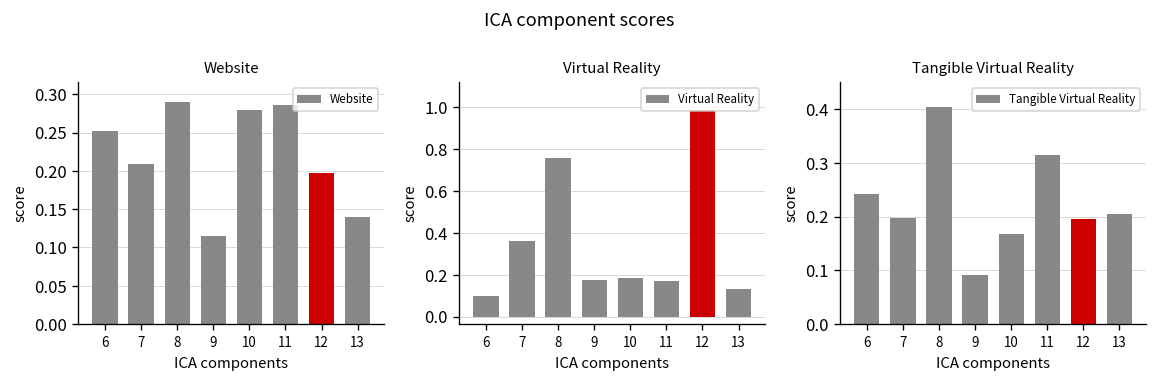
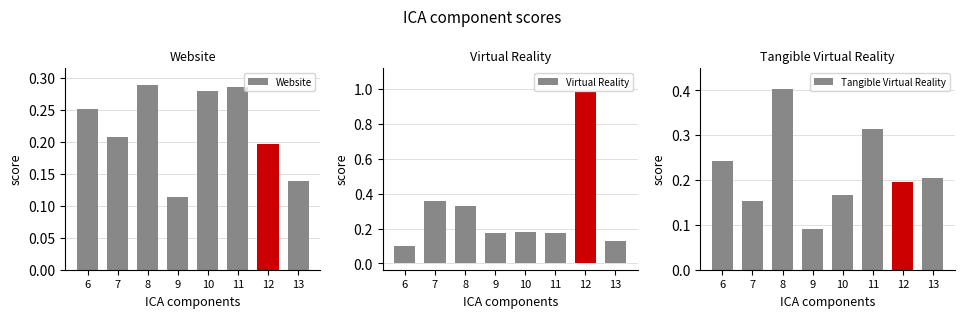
Virtual Reality, 8: 0.76 -> 0.33
Tangible Virtual Reality, 7: 0.20 -> 0.15
